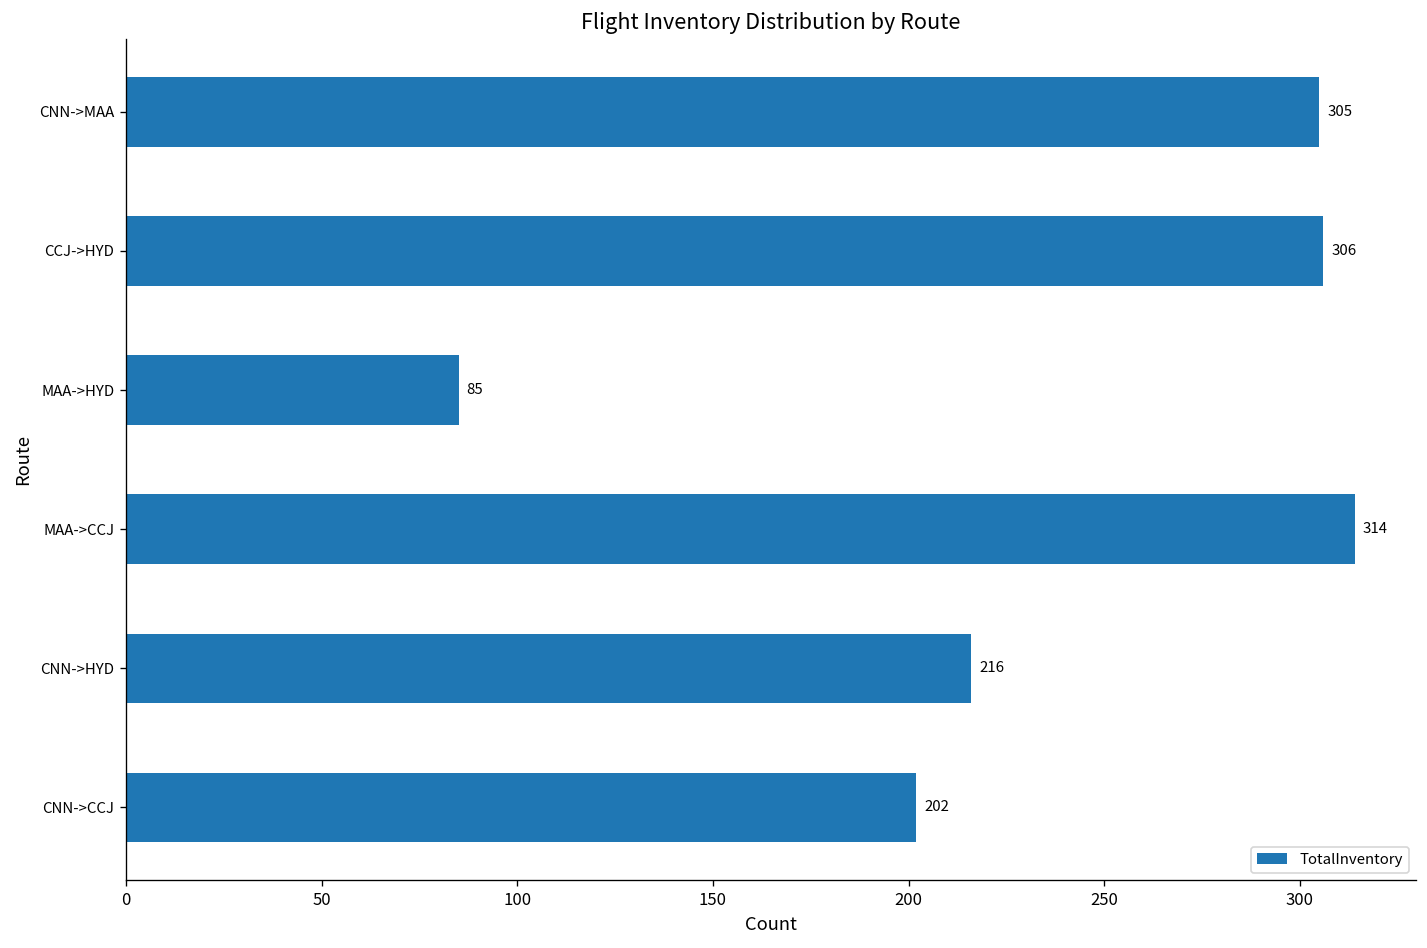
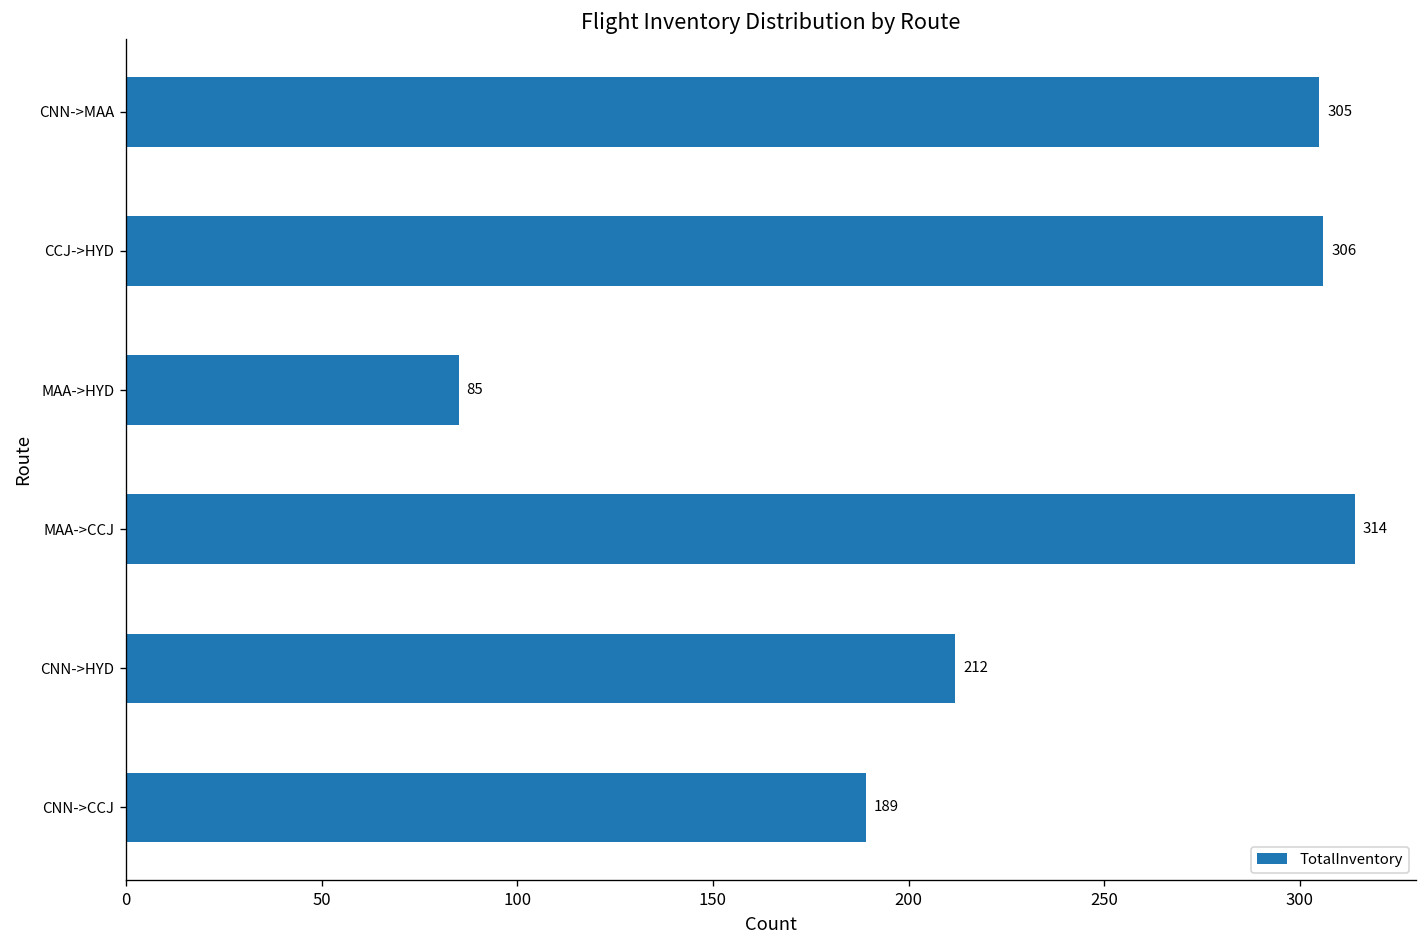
CNN->HYD: 216 -> 212
CNN->CCJ: 202 -> 189
